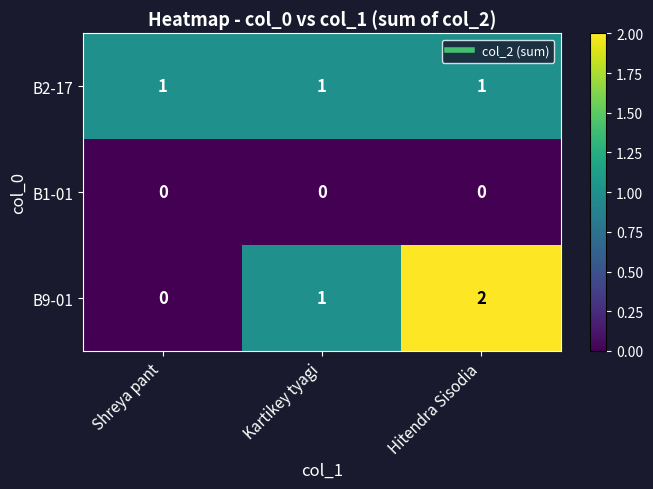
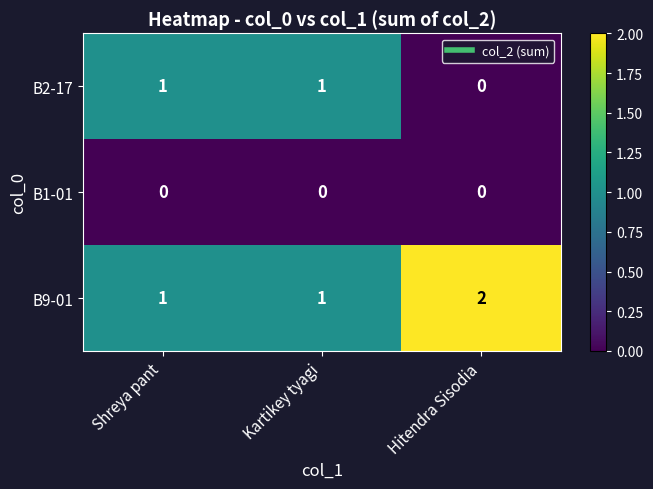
B2-17, Hitendra Sisodia: 1 -> 0
B9-01, Shreya pant: 0 -> 1
